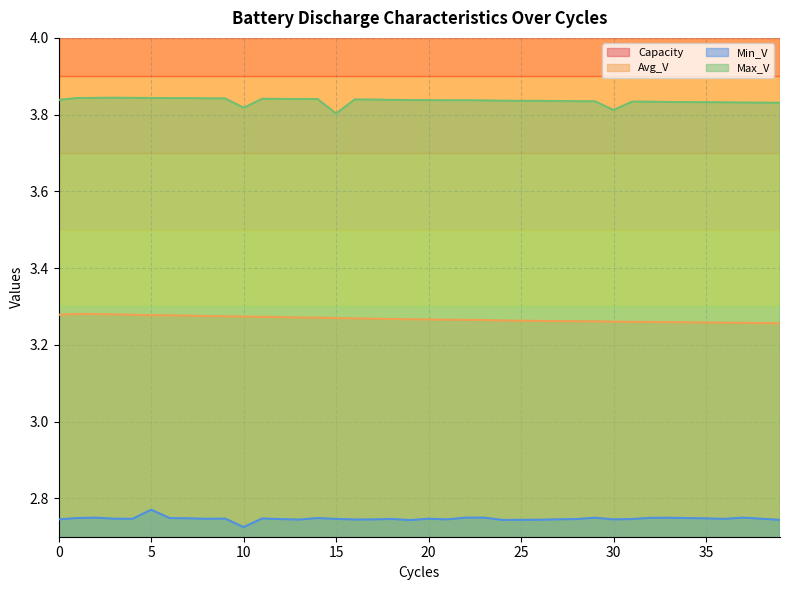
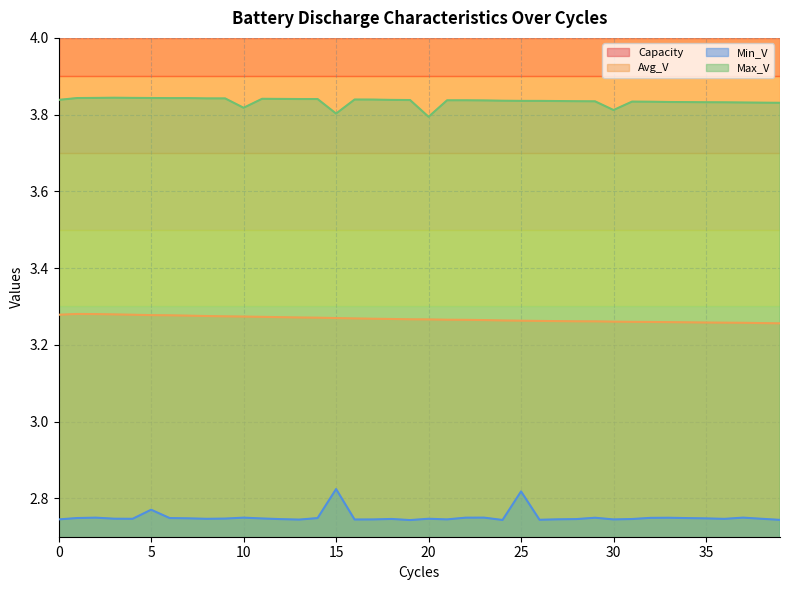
Min_V, 10: 2.73 -> 2.75
Min_V, 15: 2.75 -> 2.82
Max_V, 20: 3.84 -> 3.79
Min_V, 25: 2.74 -> 2.82
